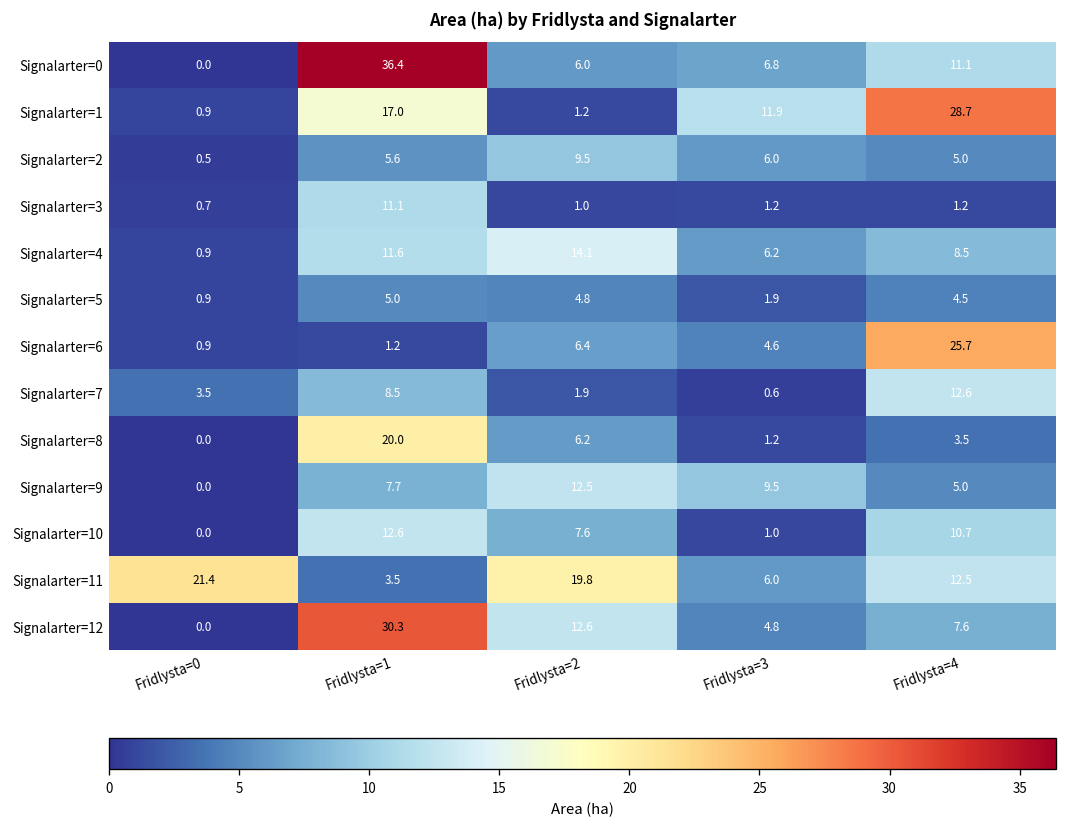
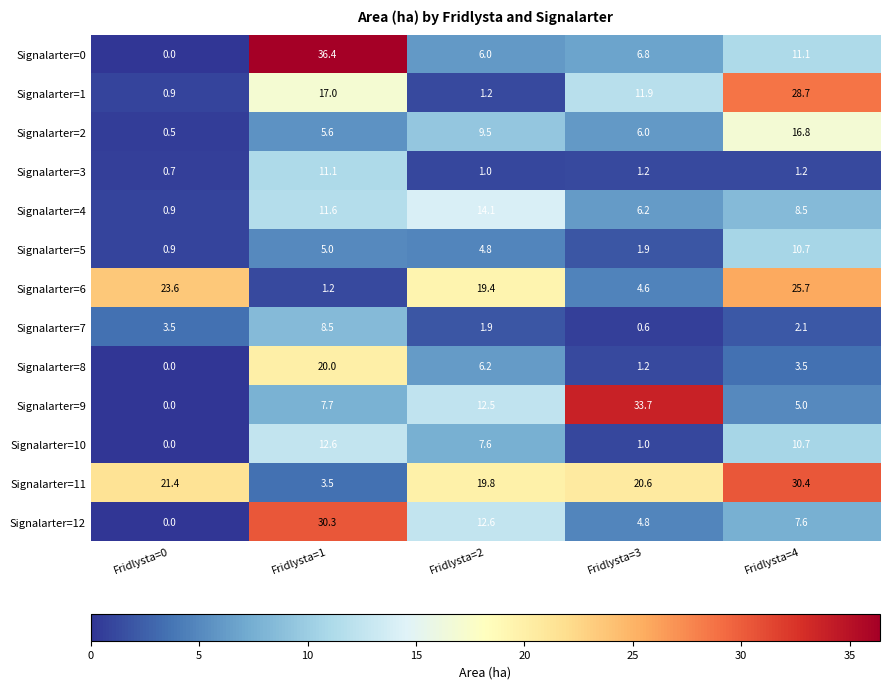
Signalarter=2, Fridlysta=4: 5.0 -> 16.8
Signalarter=5, Fridlysta=4: 4.5 -> 10.7
Signalarter=6, Fridlysta=0: 0.9 -> 23.6
Signalarter=6, Fridlysta=2: 6.4 -> 19.4
Signalarter=7, Fridlysta=4: 12.6 -> 2.1
Signalarter=9, Fridlysta=3: 9.5 -> 33.7
Signalarter=11, Fridlysta=3: 6.0 -> 20.6
Signalarter=11, Fridlysta=4: 12.5 -> 30.4
